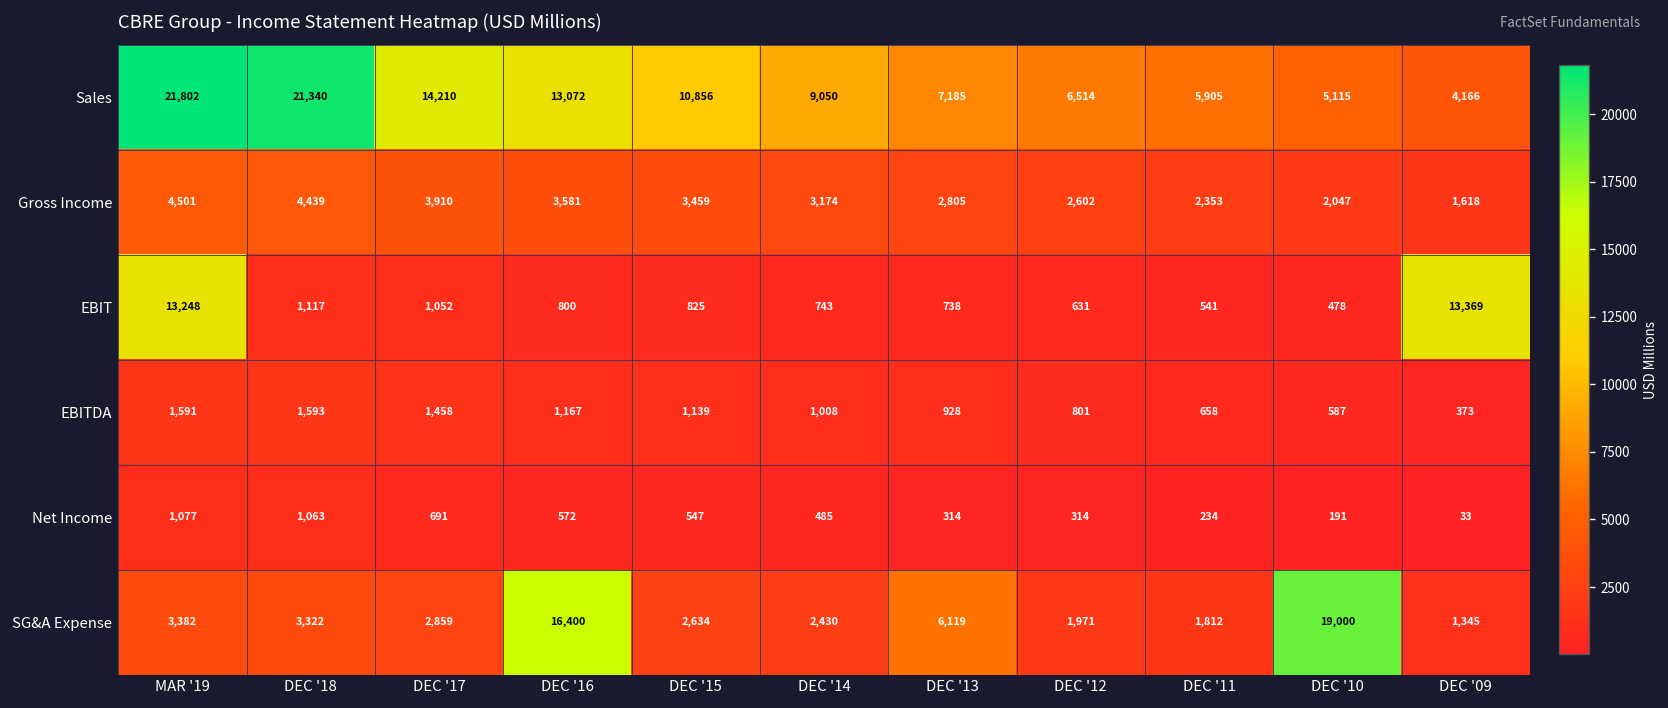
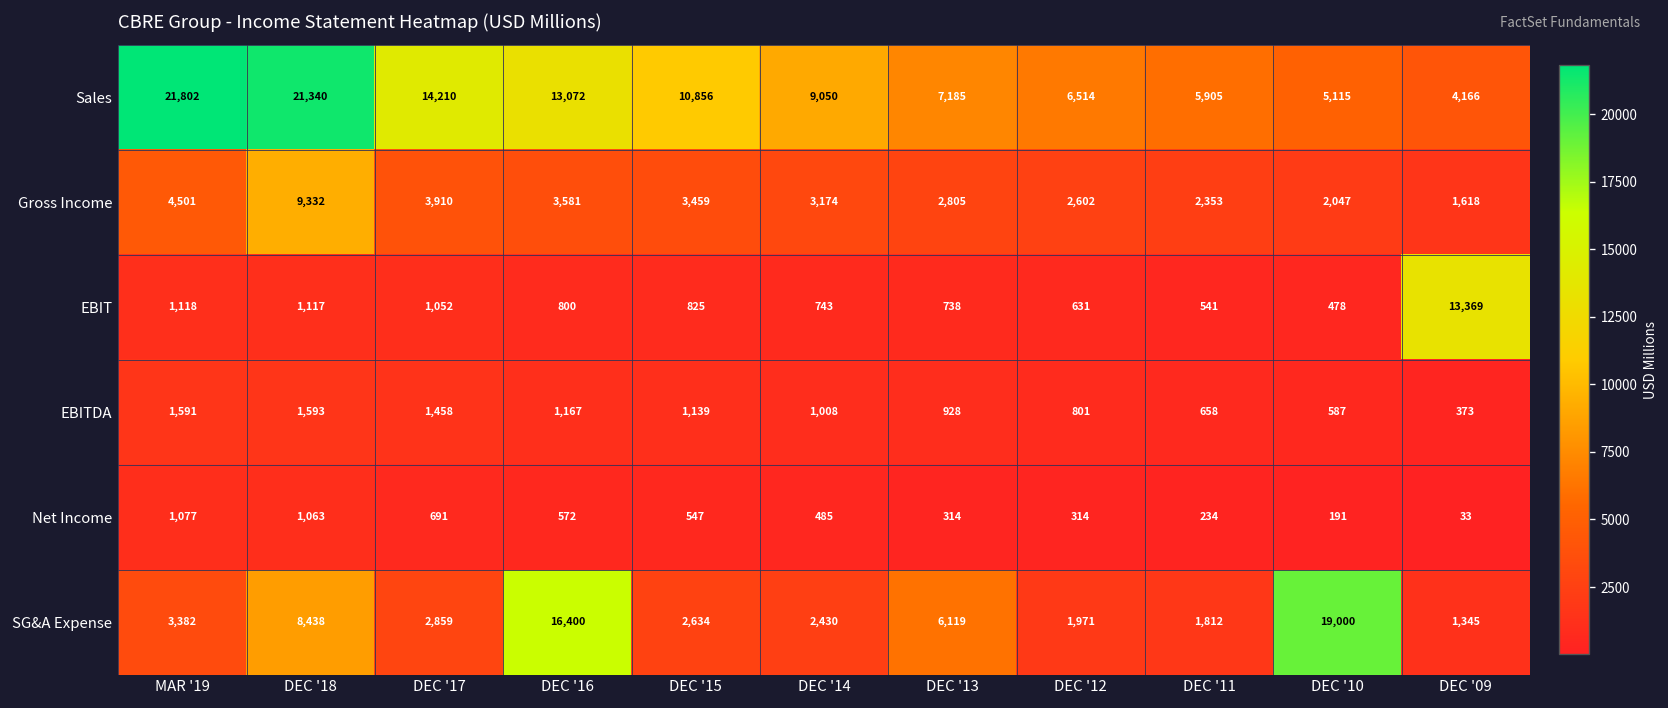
Gross Income, DEC '18: 4,439 -> 9,332
EBIT, MAR '19: 13,248 -> 1,118
SG&A Expense, DEC '18: 3,322 -> 8,438
